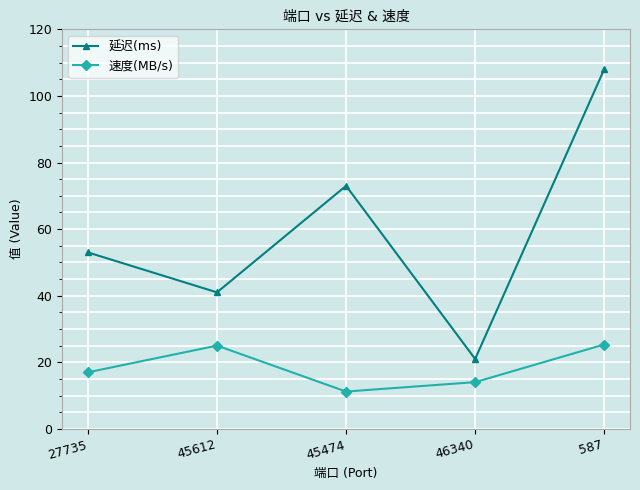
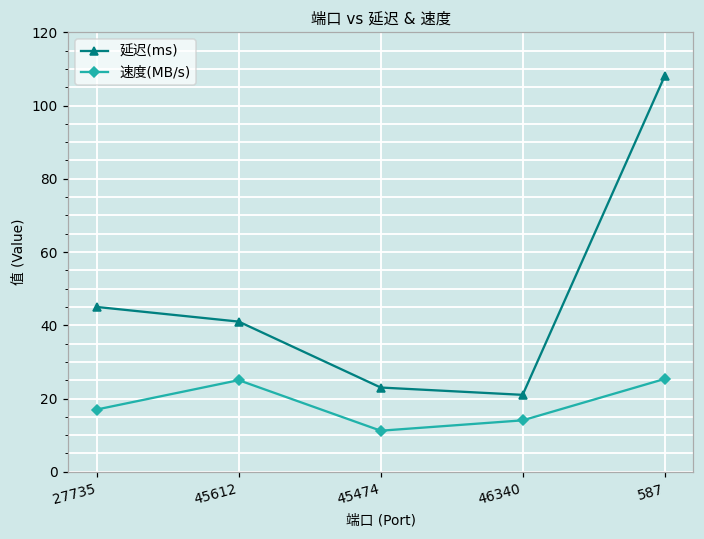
延迟(ms), 27735: 53 -> 45
延迟(ms), 45474: 73 -> 23
